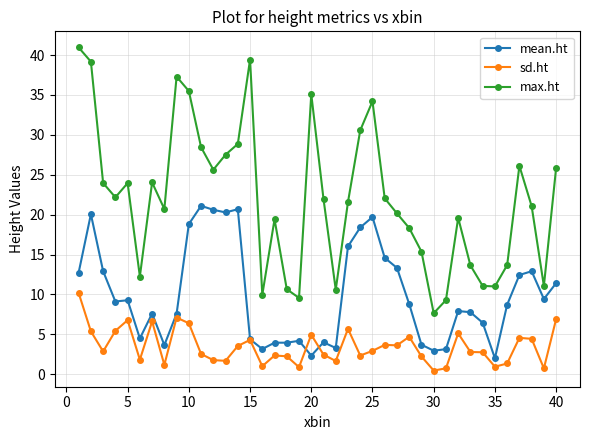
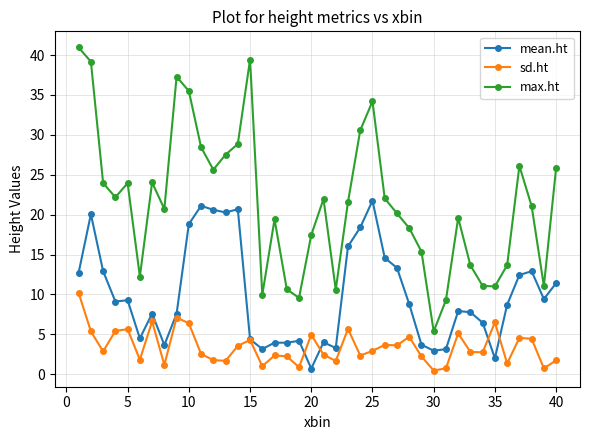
sd.ht, 5: 7 -> 6
mean.ht, 20: 2 -> 1
max.ht, 20: 35 -> 17
mean.ht, 25: 20 -> 22
max.ht, 30: 8 -> 5
sd.ht, 35: 1 -> 6
sd.ht, 40: 7 -> 2
